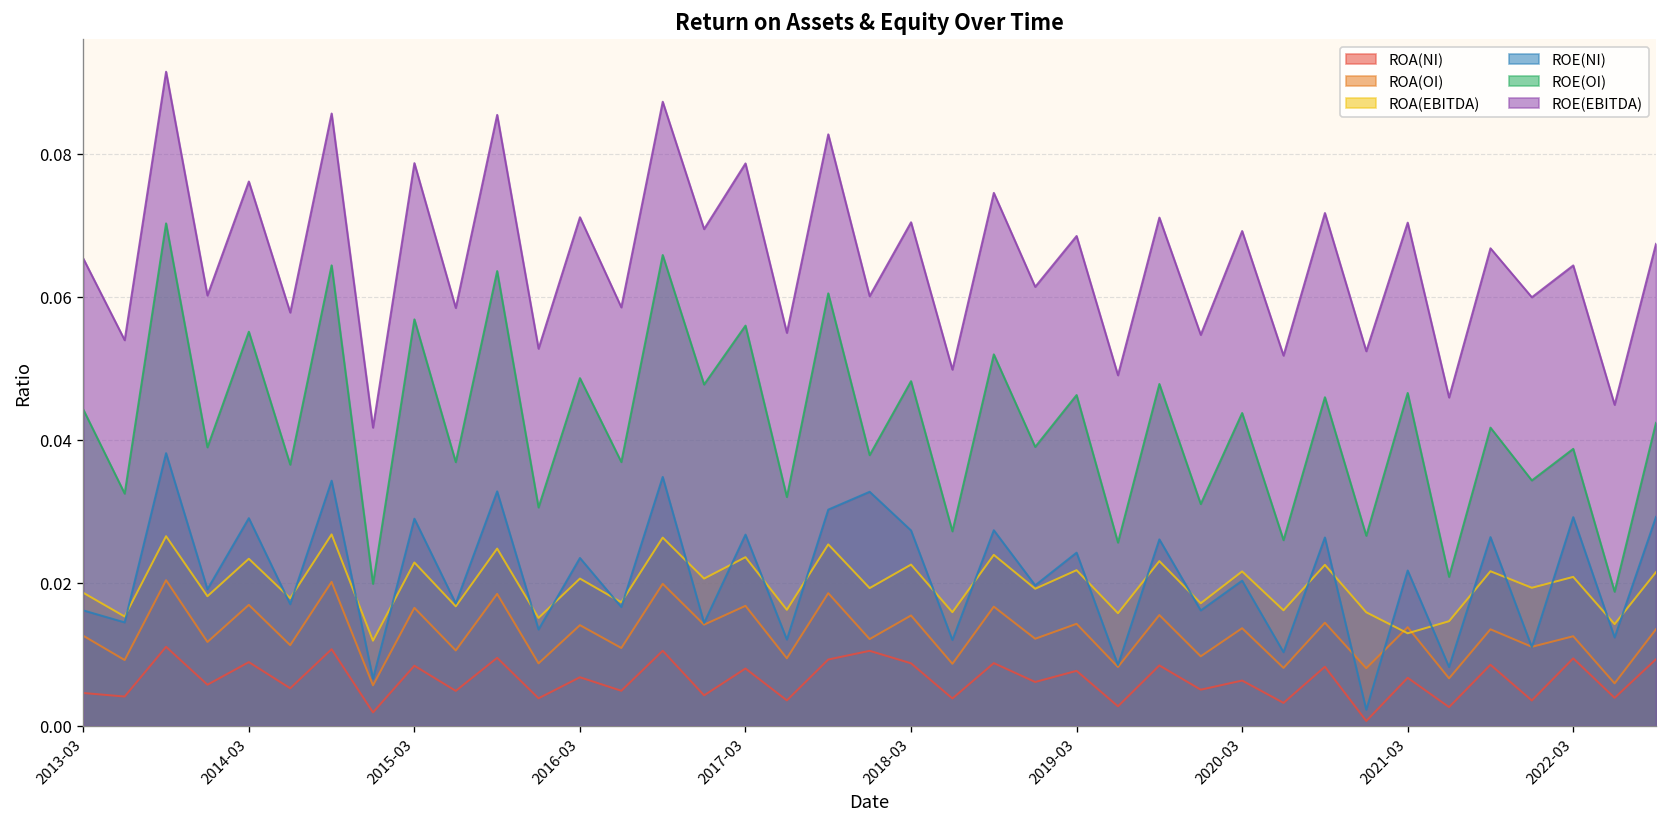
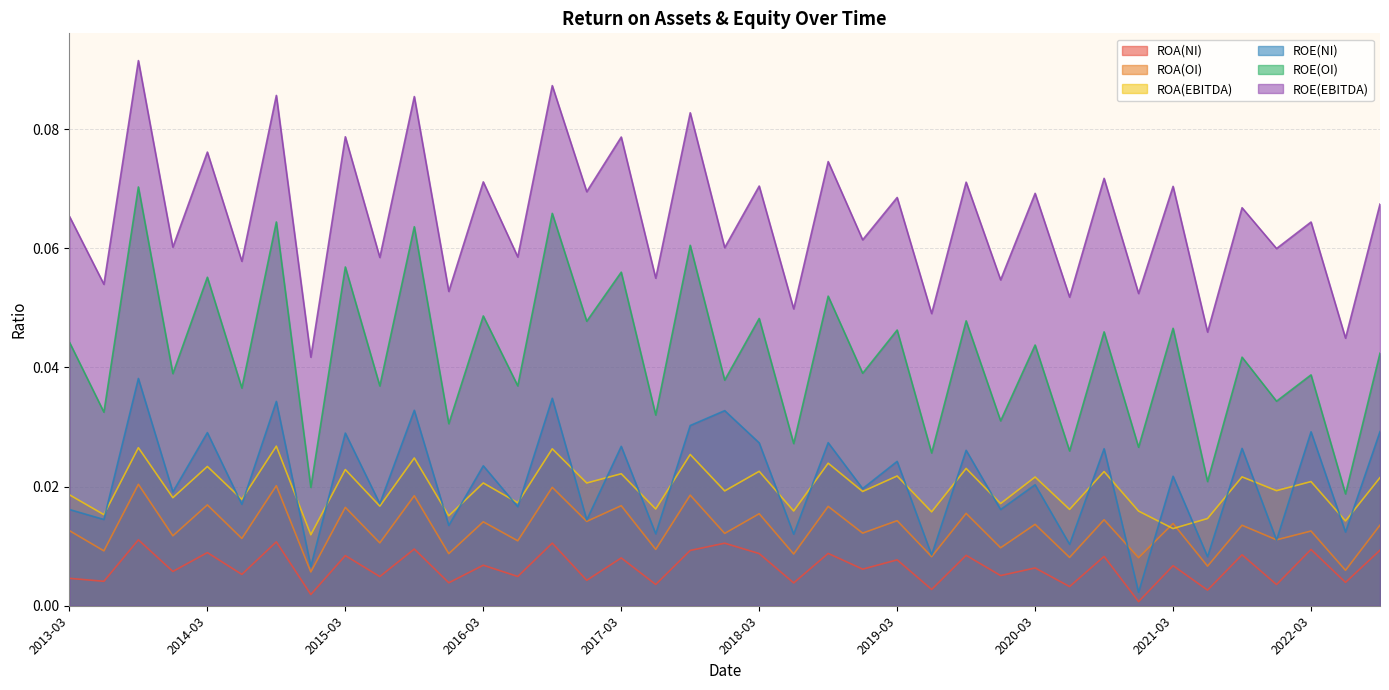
ROA(EBITDA), 2017-03: 0.024 -> 0.022
